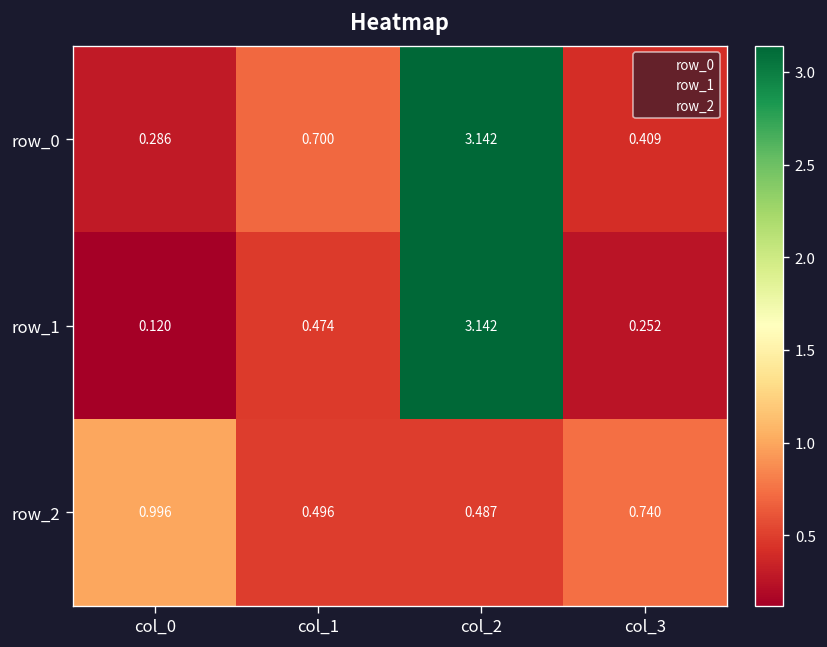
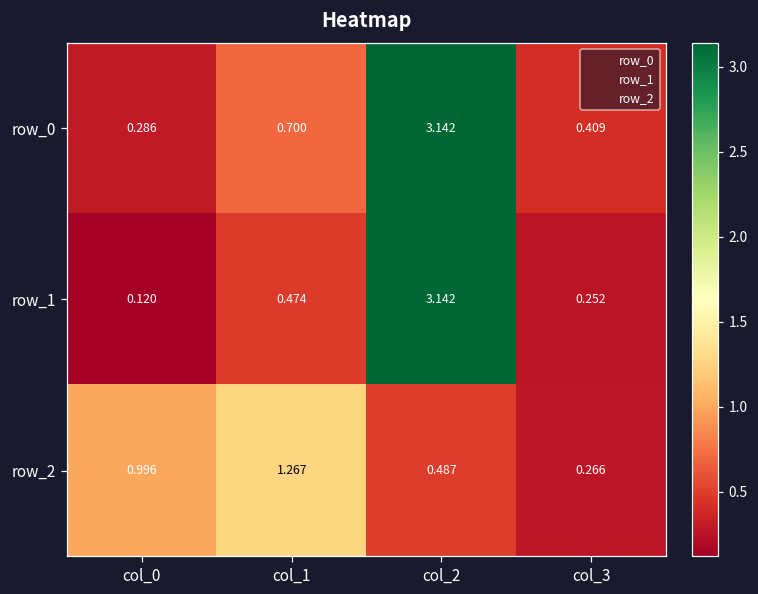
row_2, col_1: 0.496 -> 1.267
row_2, col_3: 0.740 -> 0.266
